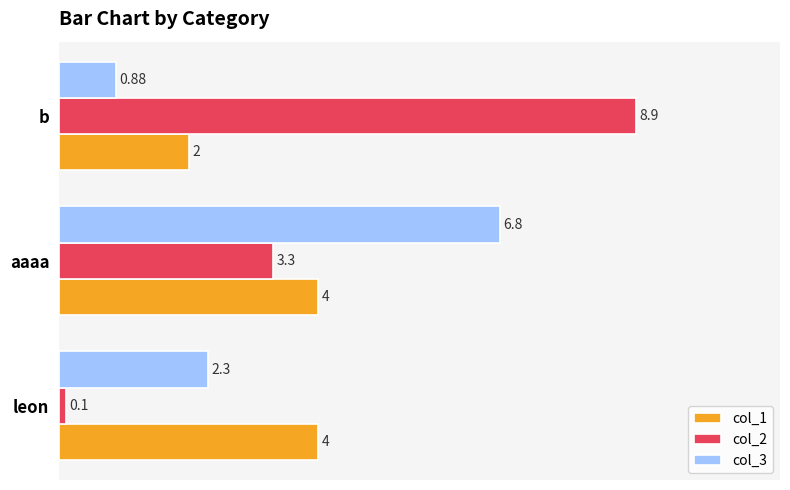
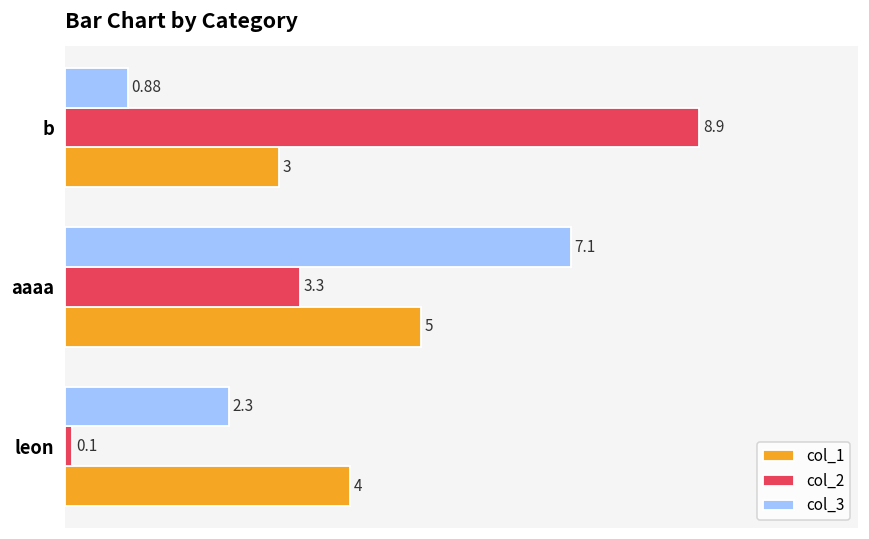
col_1, b: 2 -> 3
col_3, aaaa: 6.8 -> 7.1
col_1, aaaa: 4 -> 5
